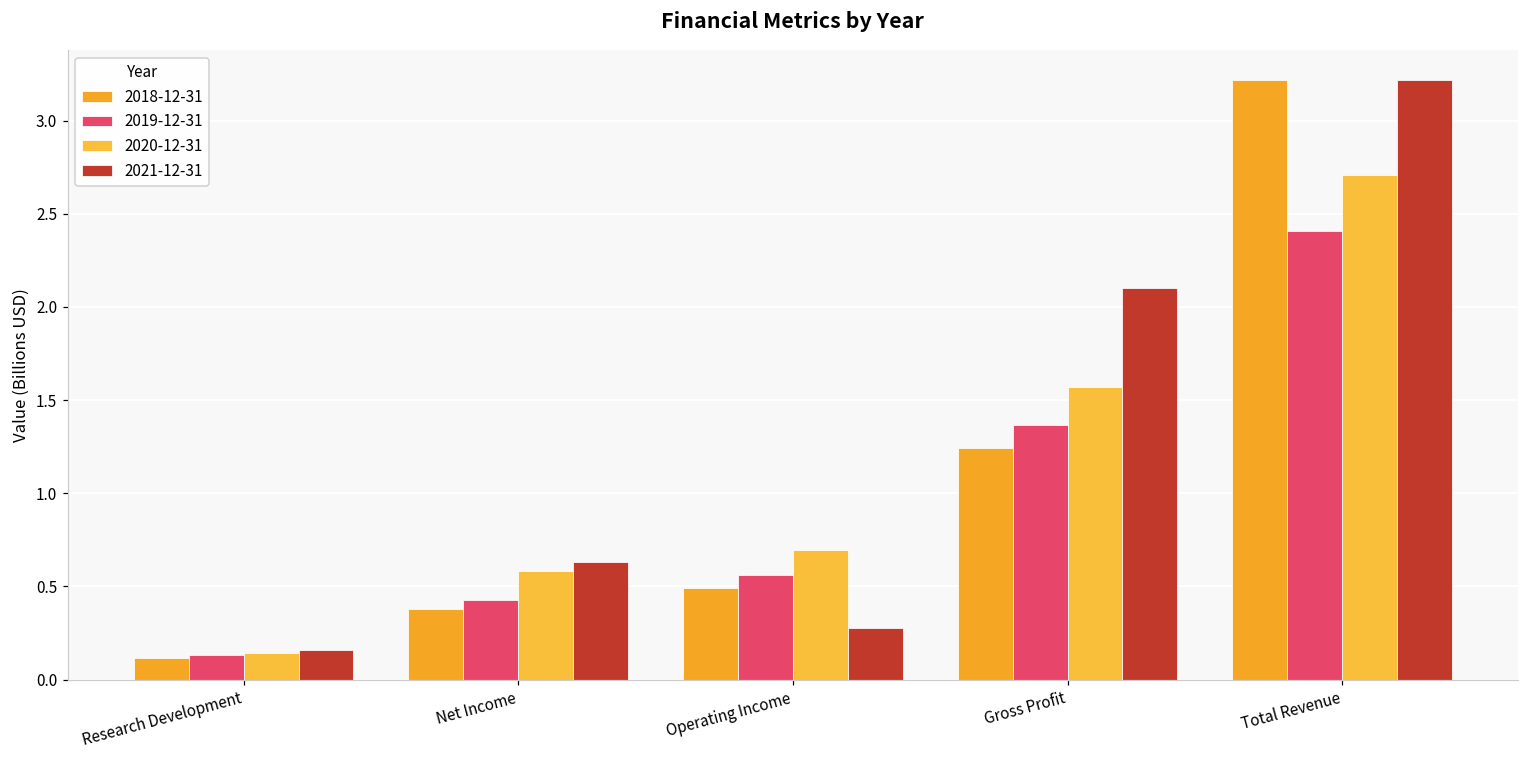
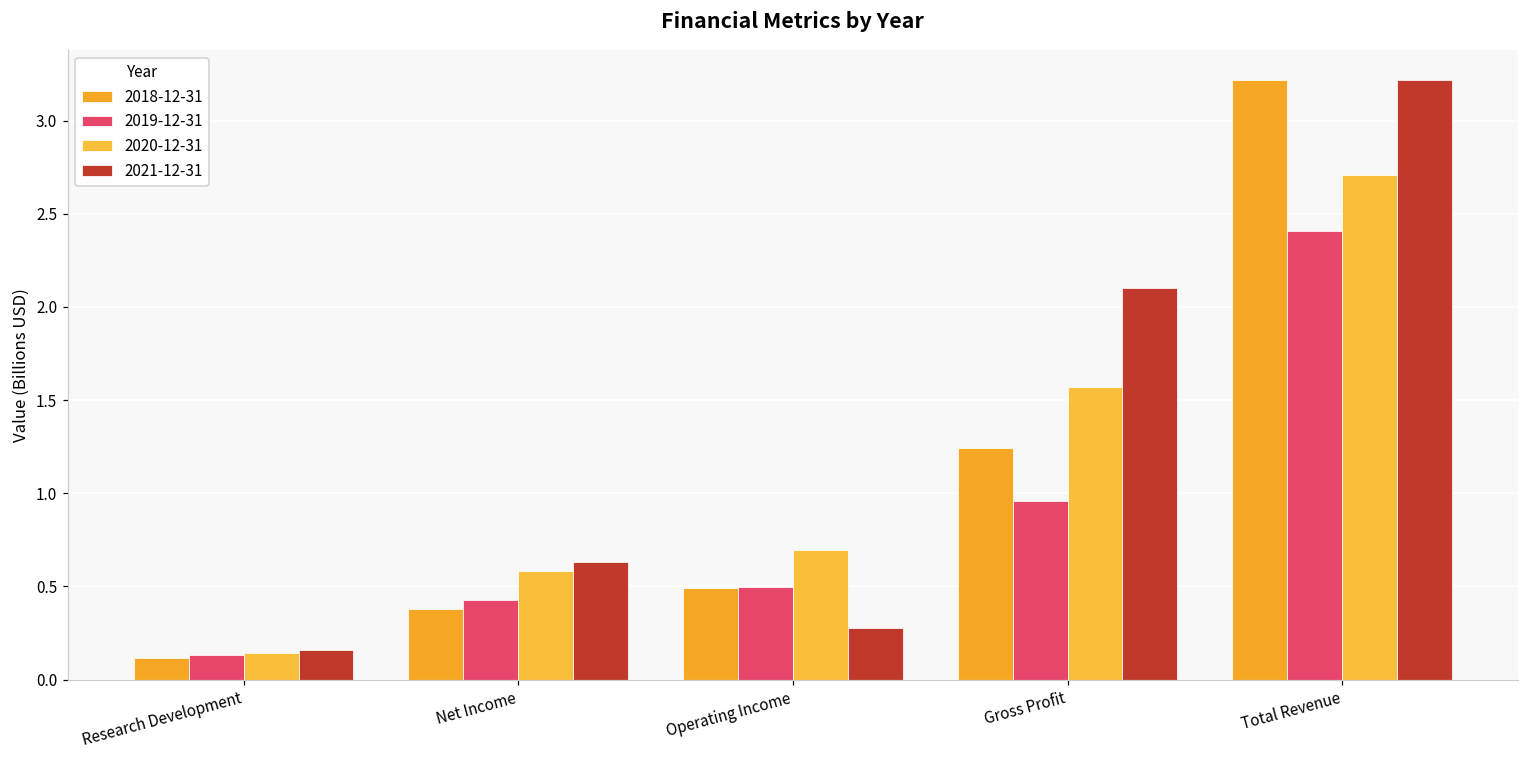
2019-12-31, Operating Income: 0.56 -> 0.50
2019-12-31, Gross Profit: 1.37 -> 0.96
